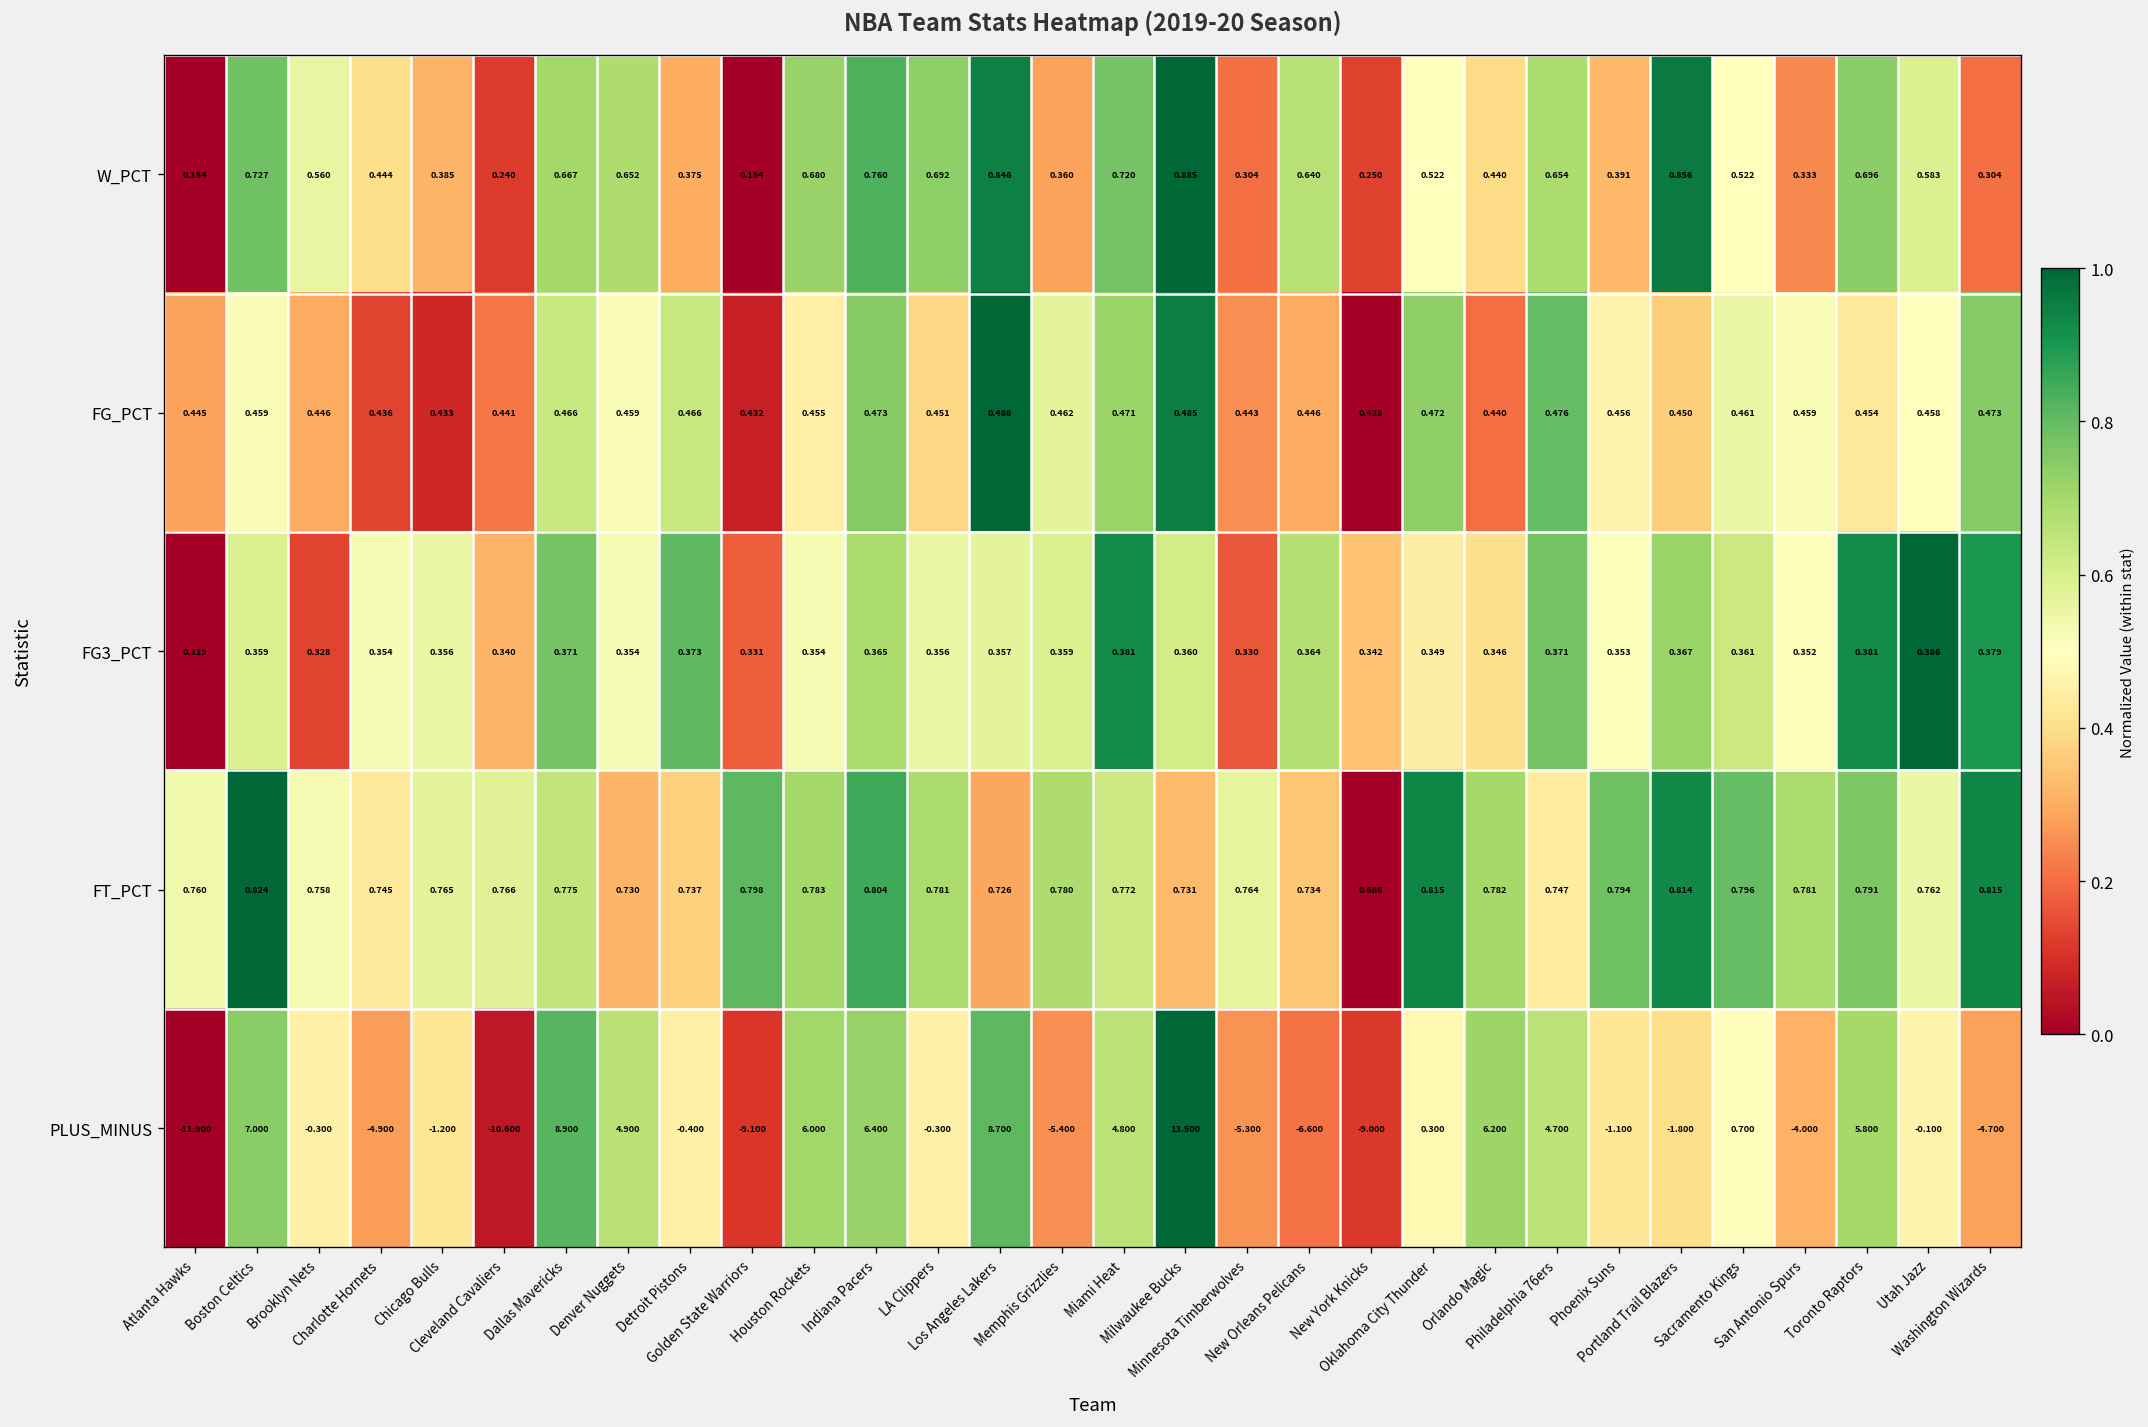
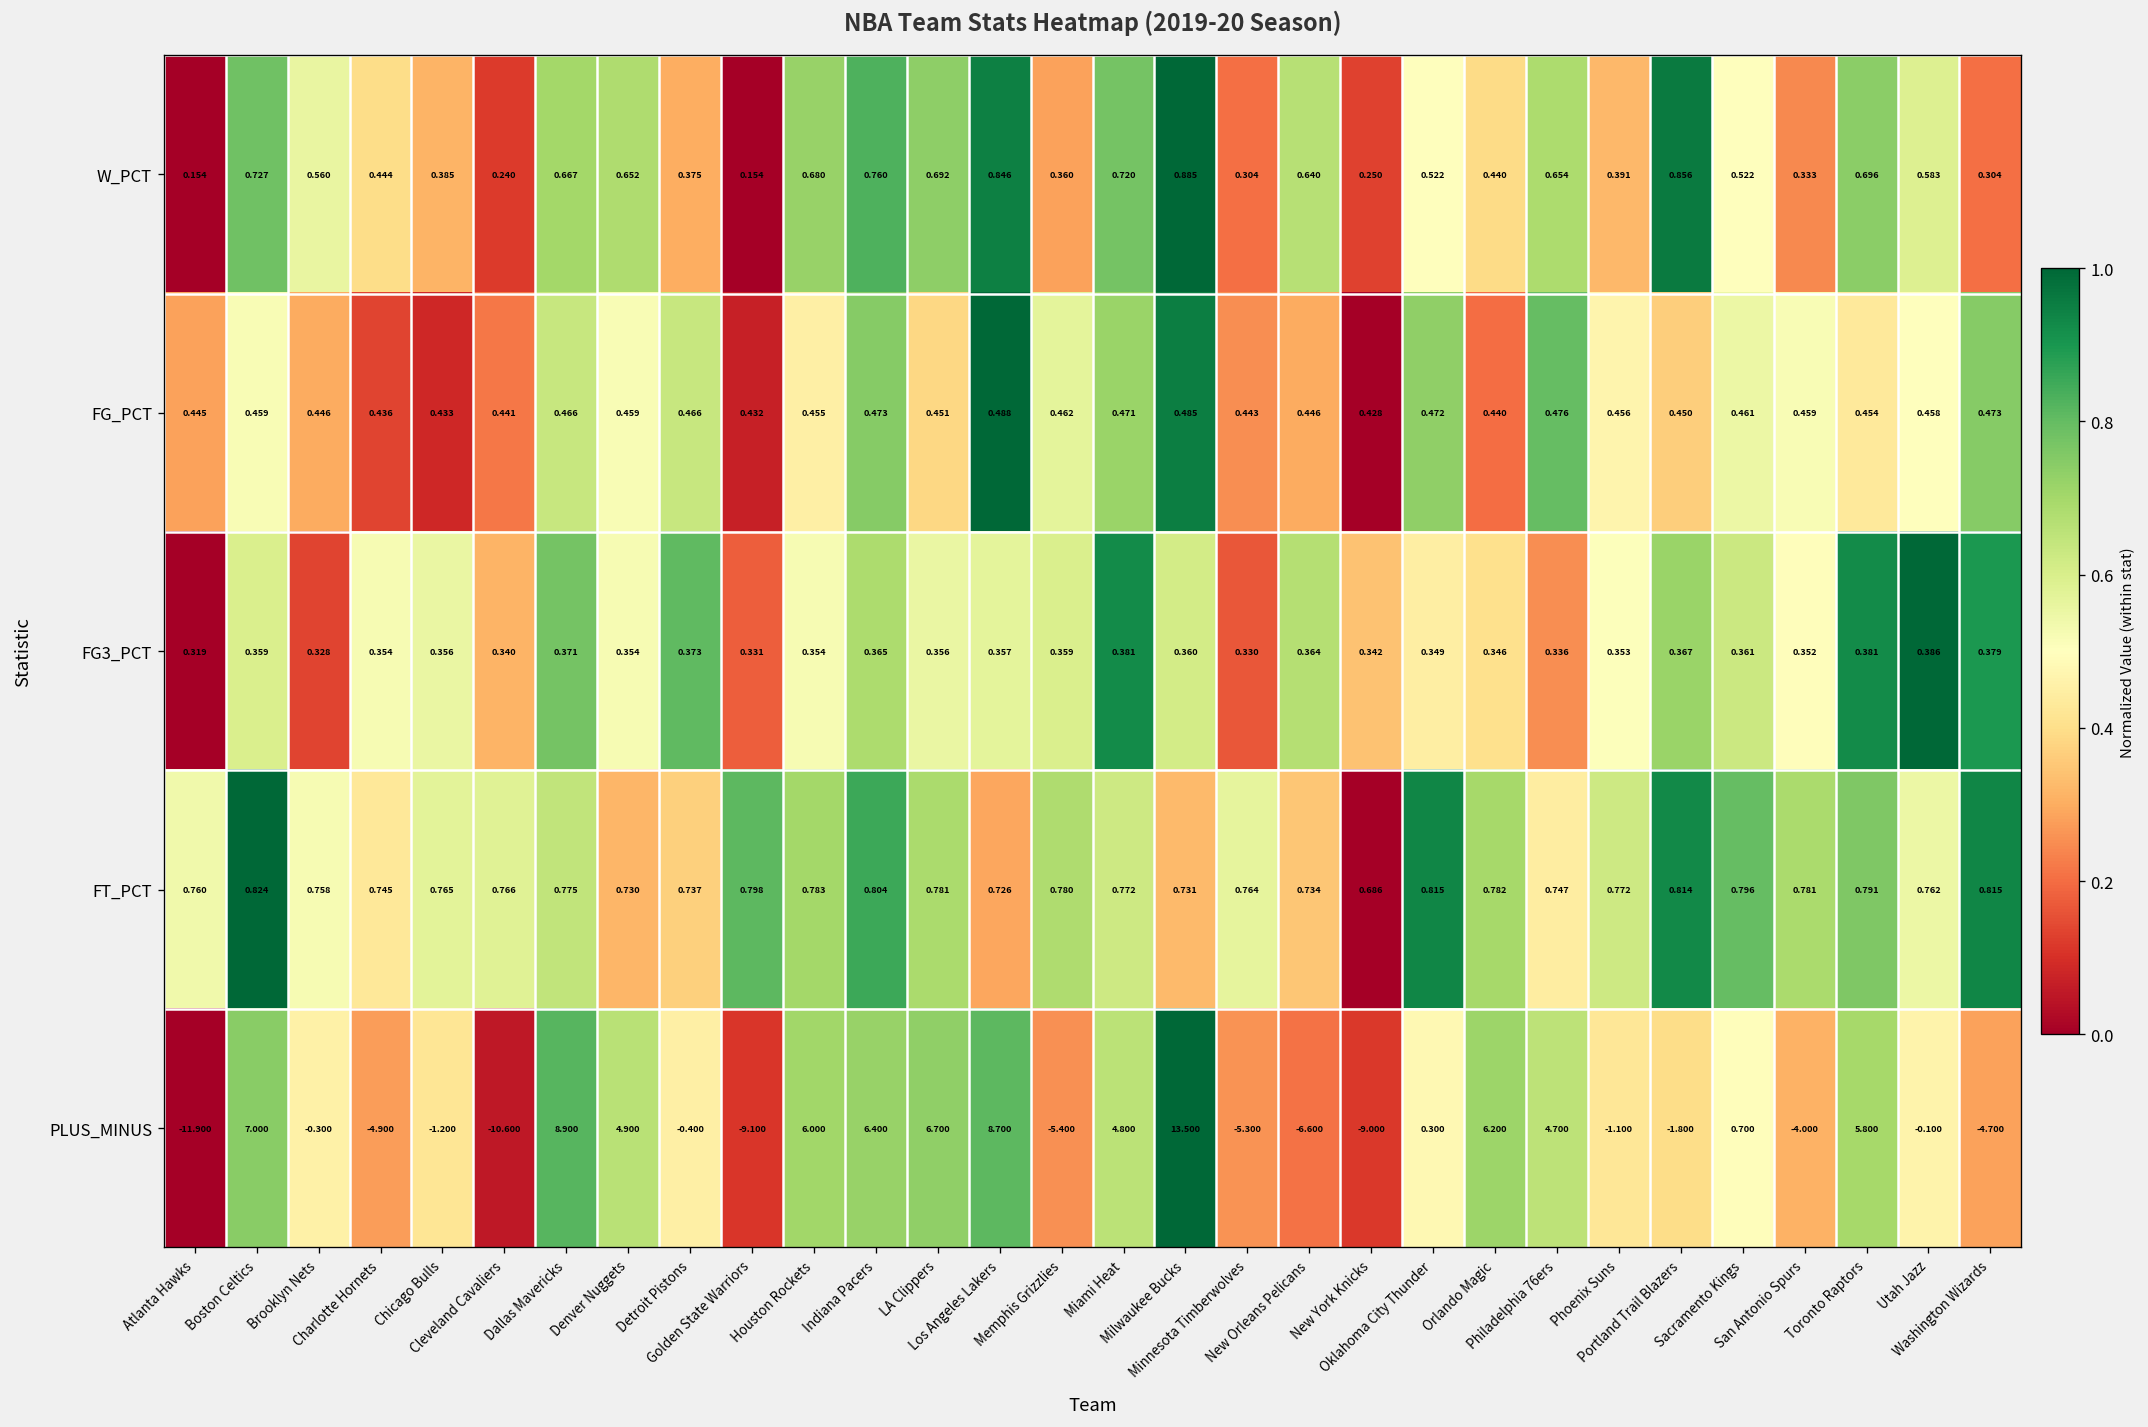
FG3_PCT, Philadelphia 76ers: 0.371 -> 0.336
FT_PCT, Phoenix Suns: 0.794 -> 0.772
PLUS_MINUS, LA Clippers: -0.300 -> 6.700
